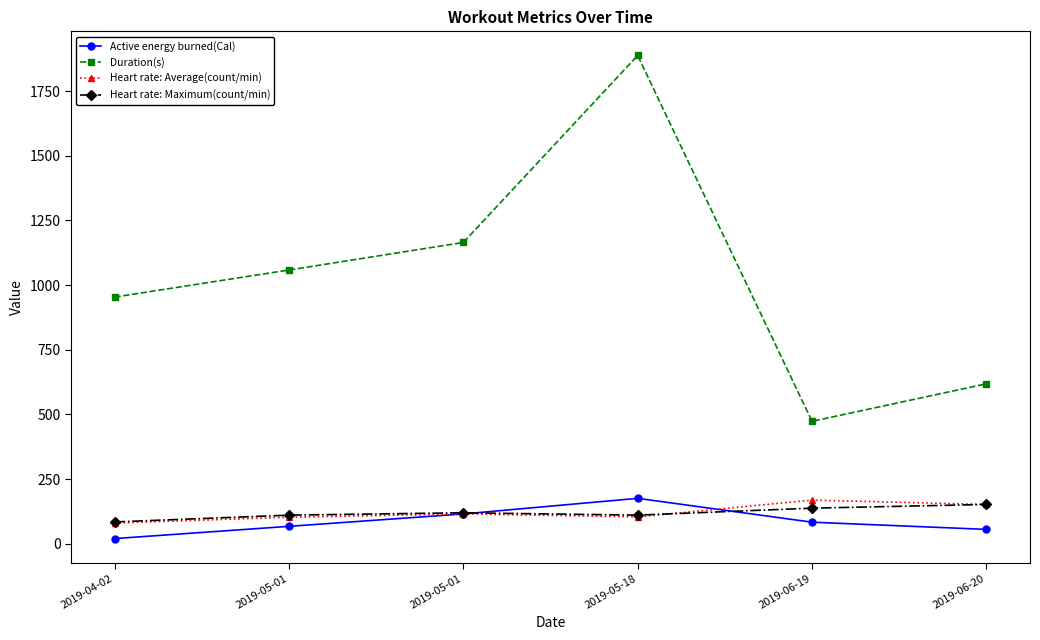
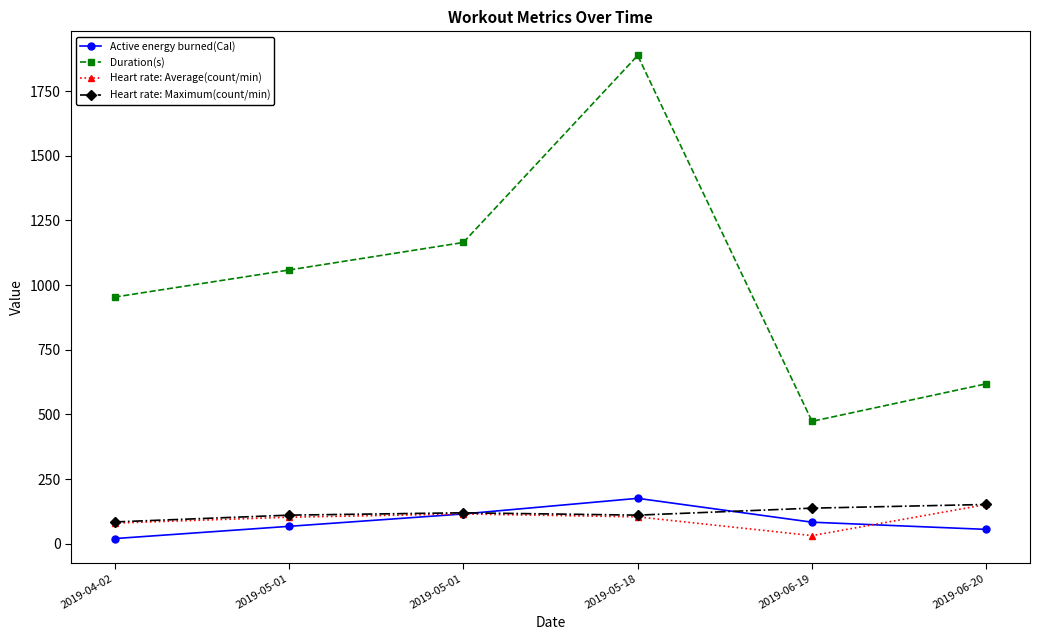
Heart rate: Average(count/min), 2019-06-19: 170 -> 30
